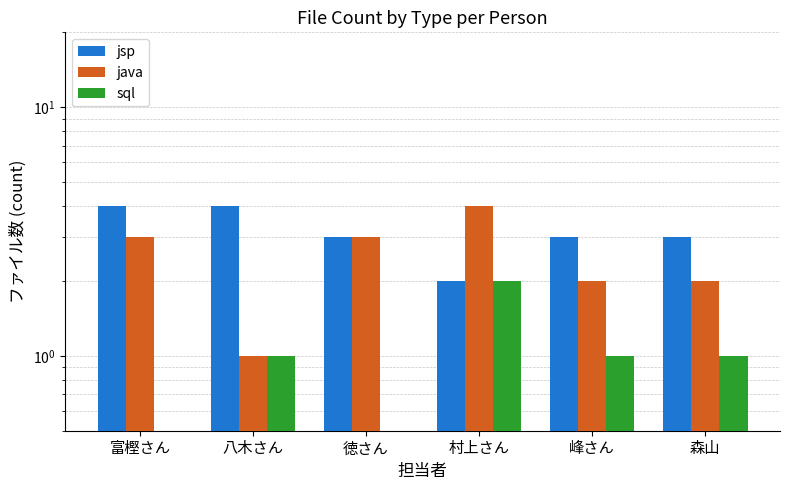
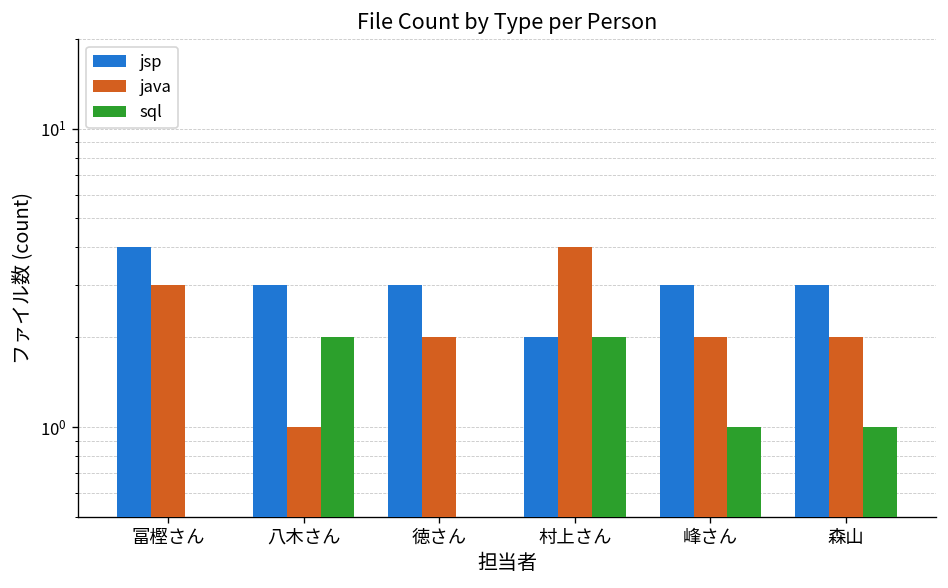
jsp, 八木さん: 4 -> 3
sql, 八木さん: 1 -> 2
java, 徳さん: 3 -> 2
